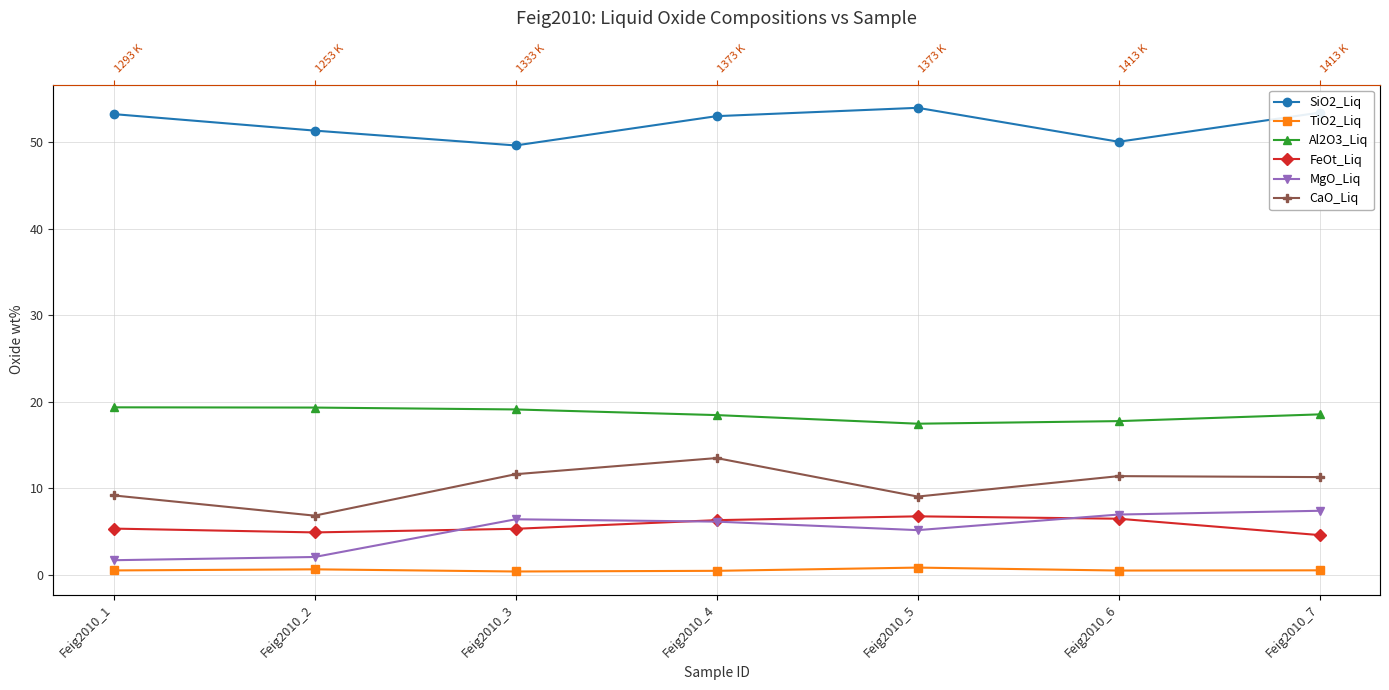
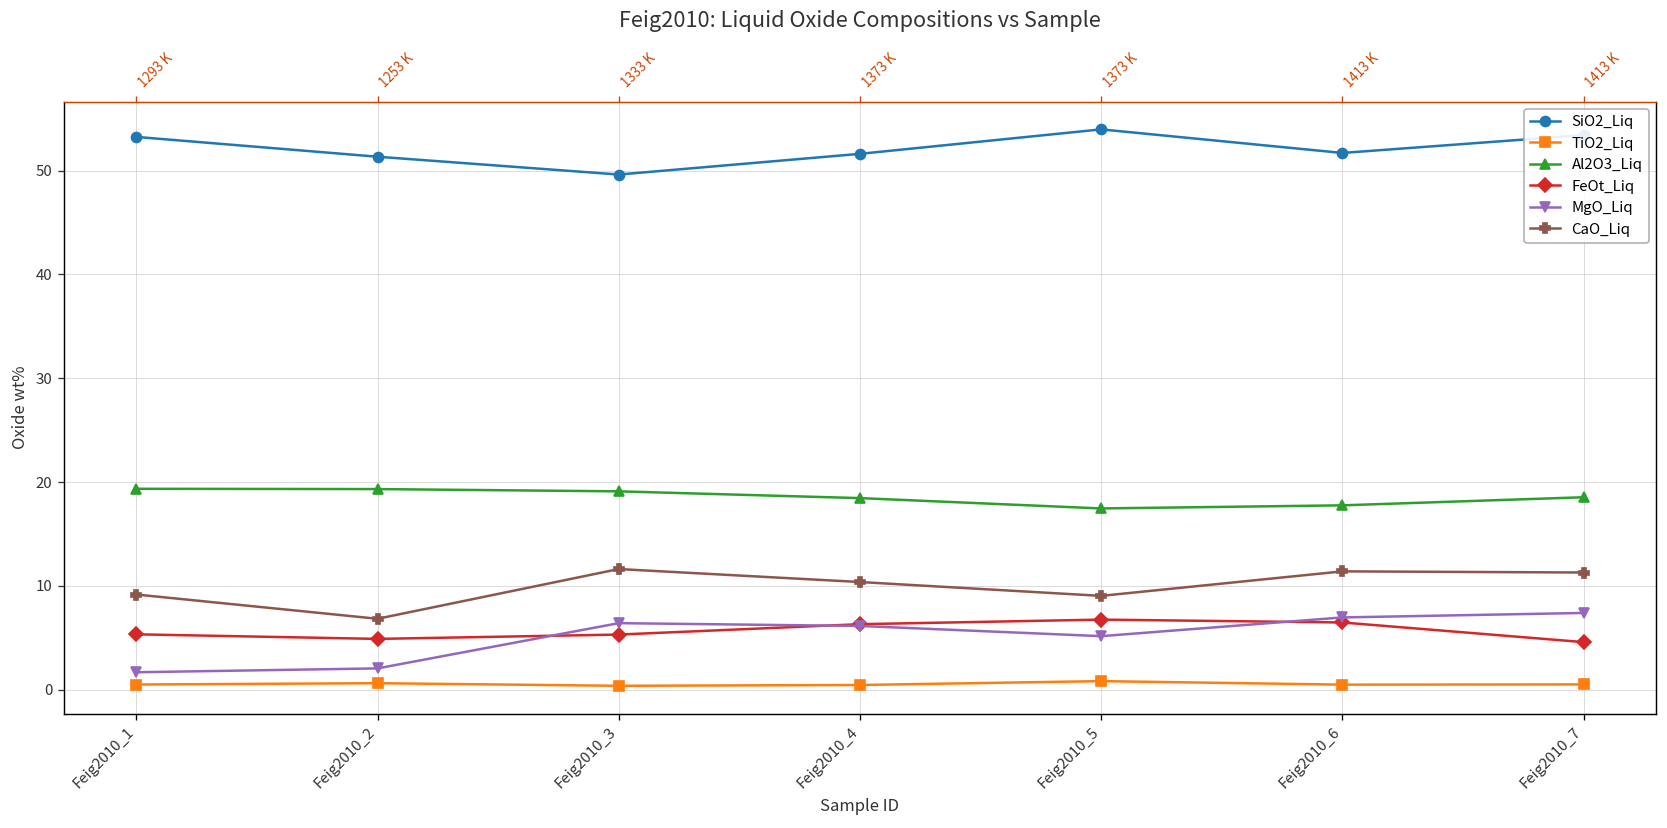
SiO2_Liq, Feig2010_4: 53 -> 52
CaO_Liq, Feig2010_4: 13 -> 10
SiO2_Liq, Feig2010_6: 50 -> 52
